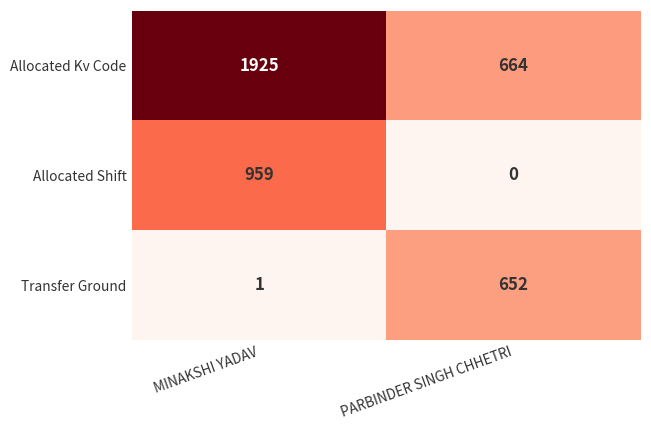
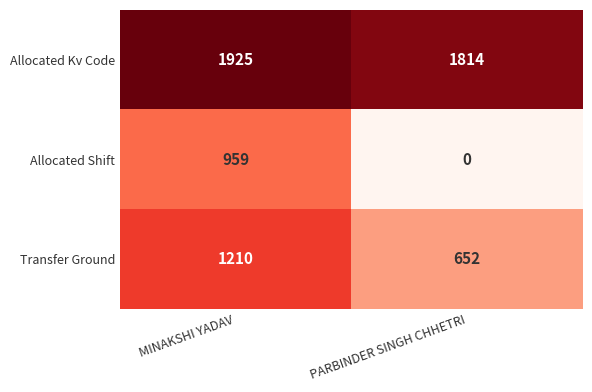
Allocated Kv Code, PARBINDER SINGH CHHETRI: 664 -> 1814
Transfer Ground, MINAKSHI YADAV: 1 -> 1210
